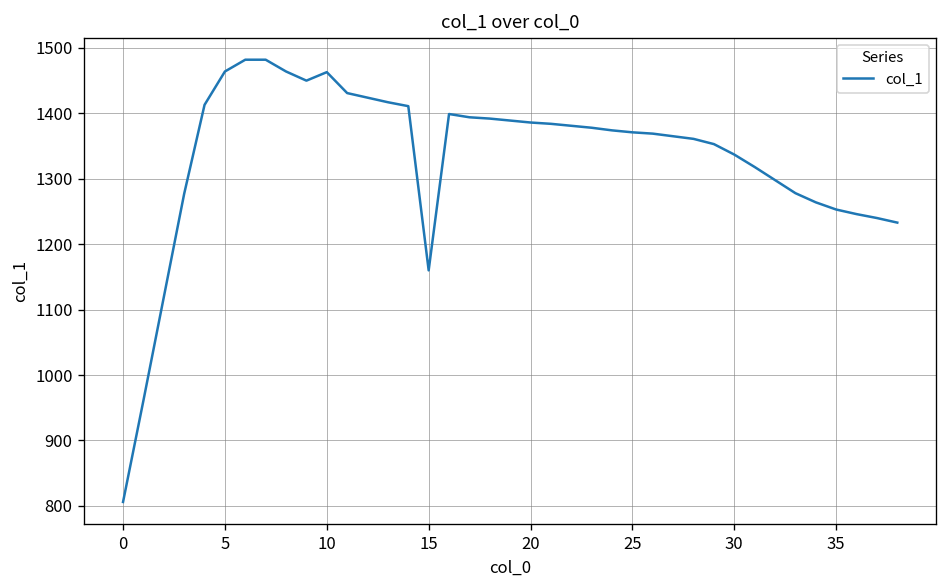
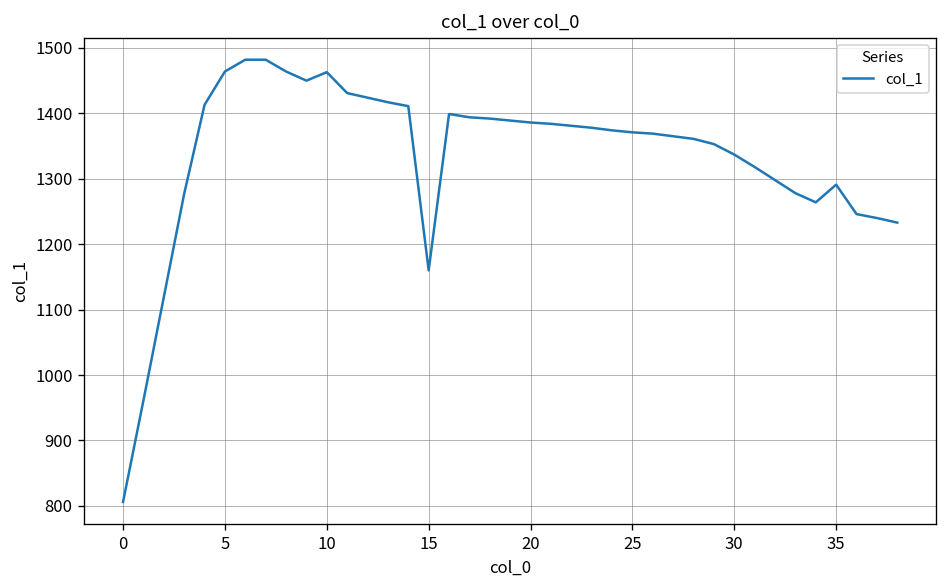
35: 1250 -> 1290
